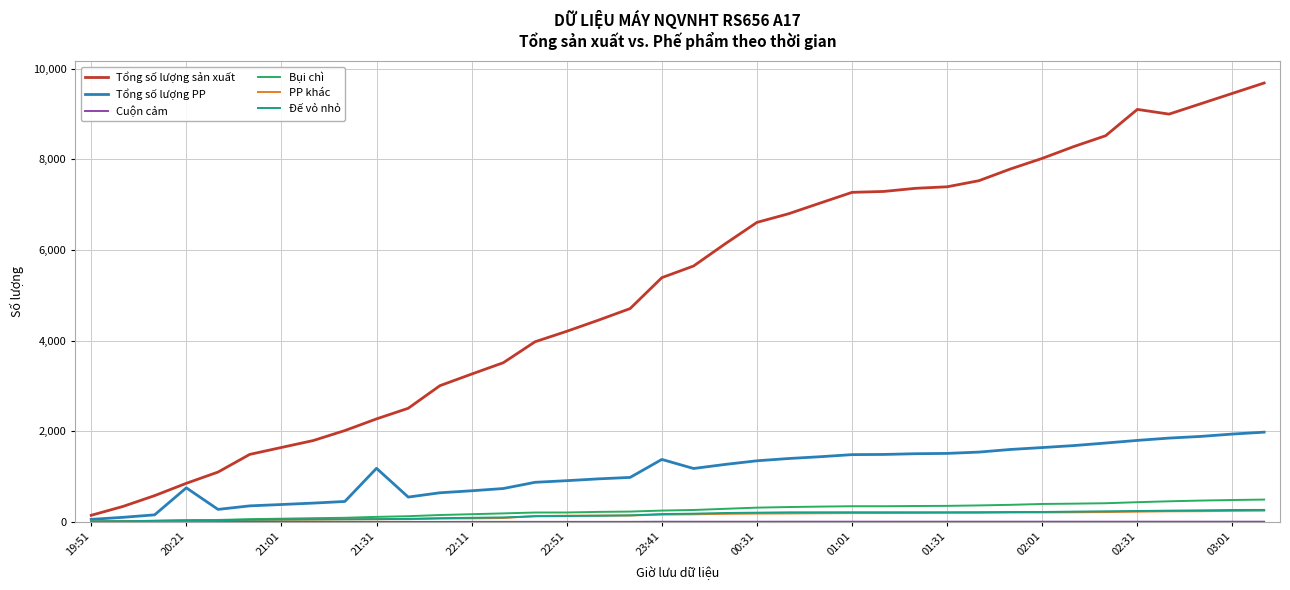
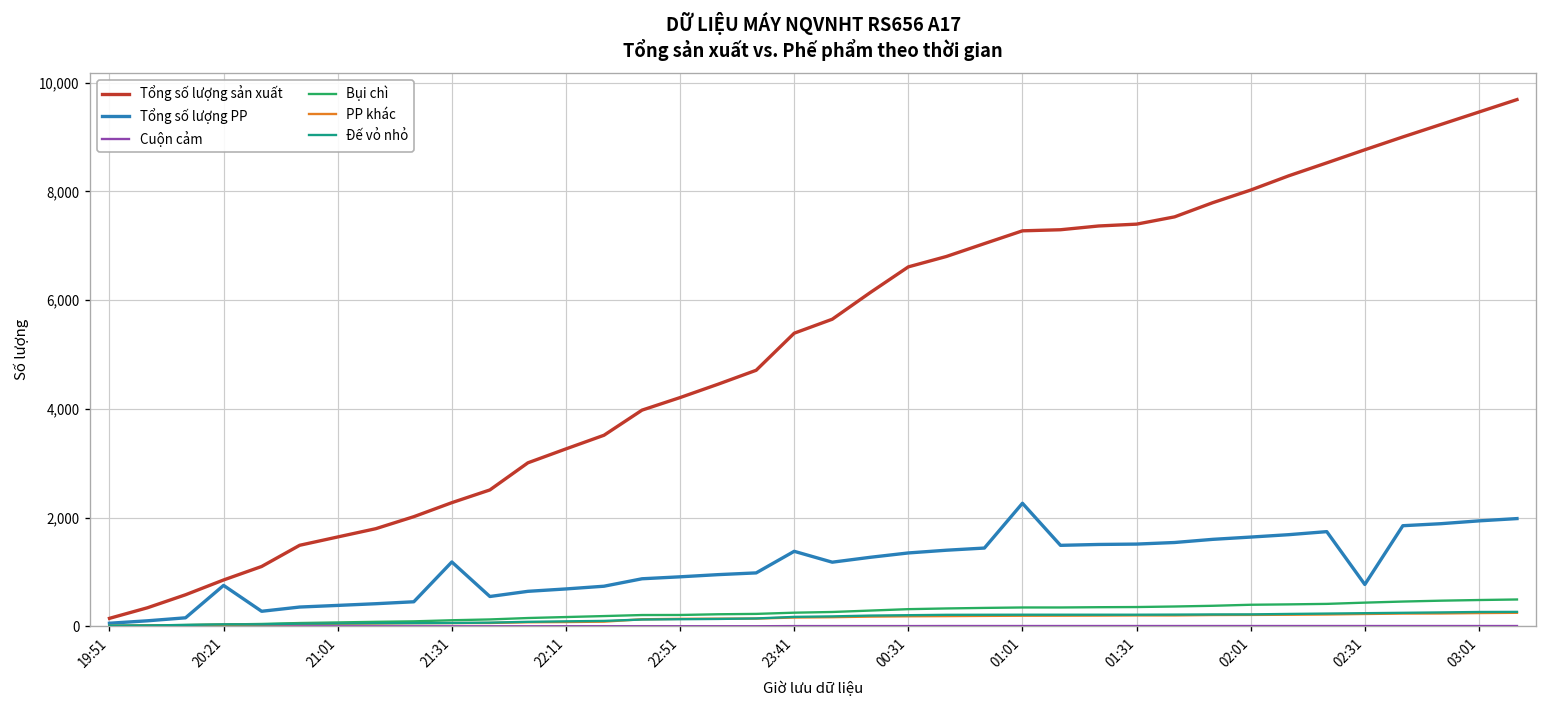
Tổng số lượng PP, 01:01: 1,500 -> 2,300
Tổng số lượng sản xuất, 02:31: 9,100 -> 8,800
Tổng số lượng PP, 02:31: 1,800 -> 800
